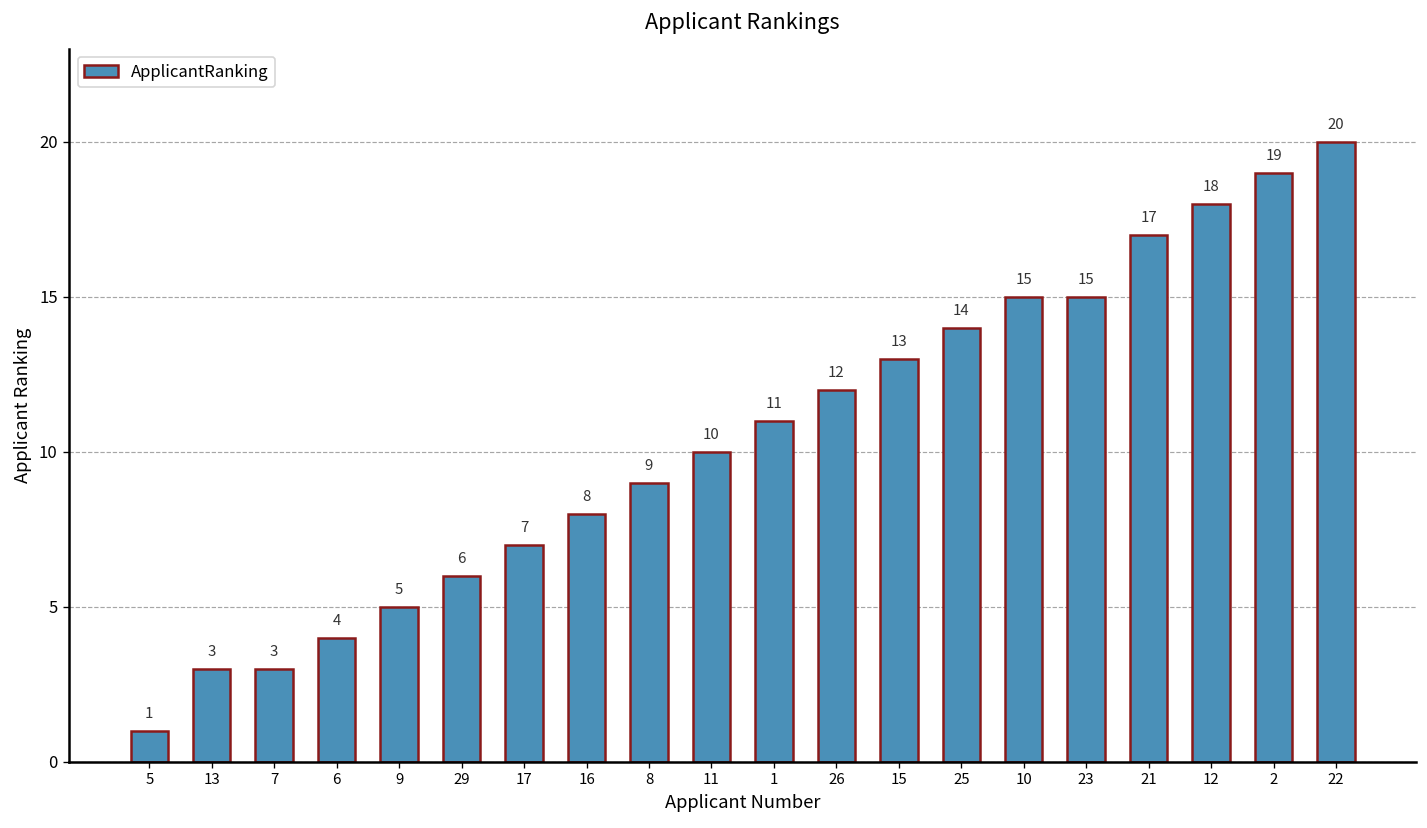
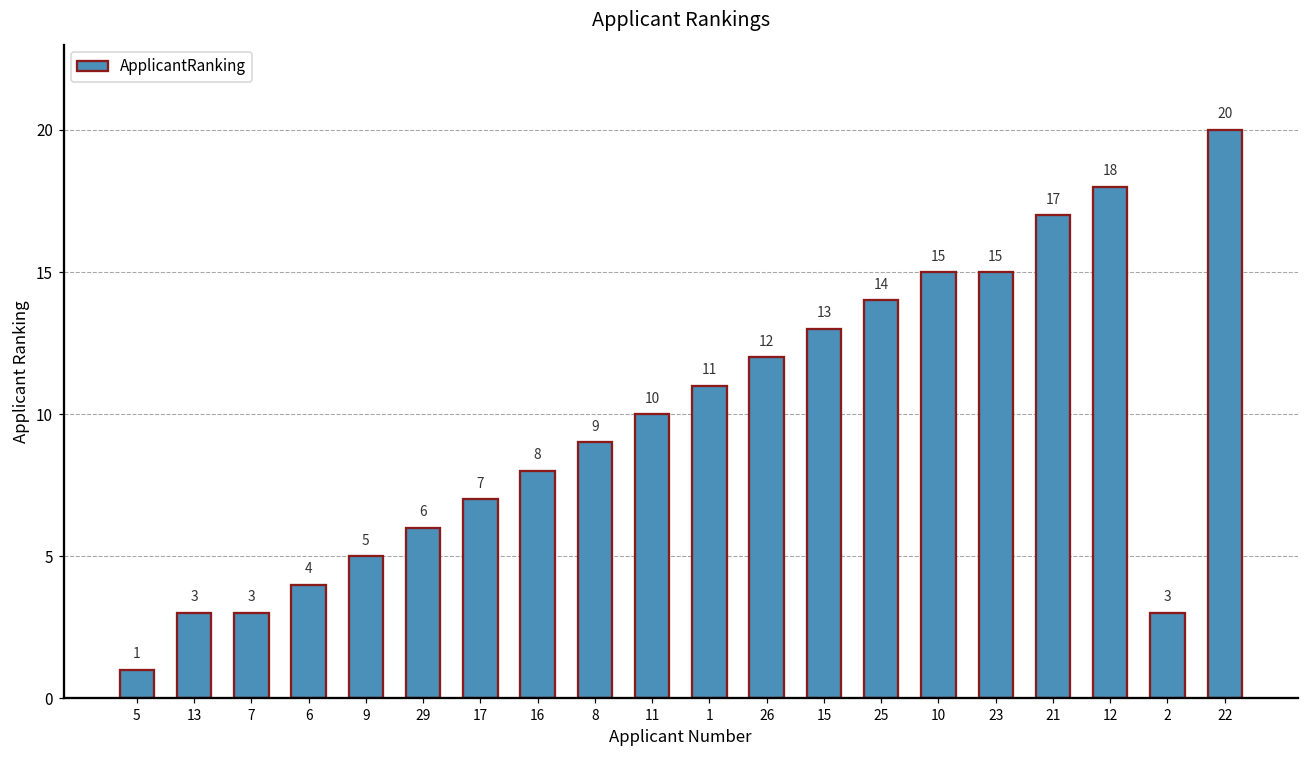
2: 19 -> 3
